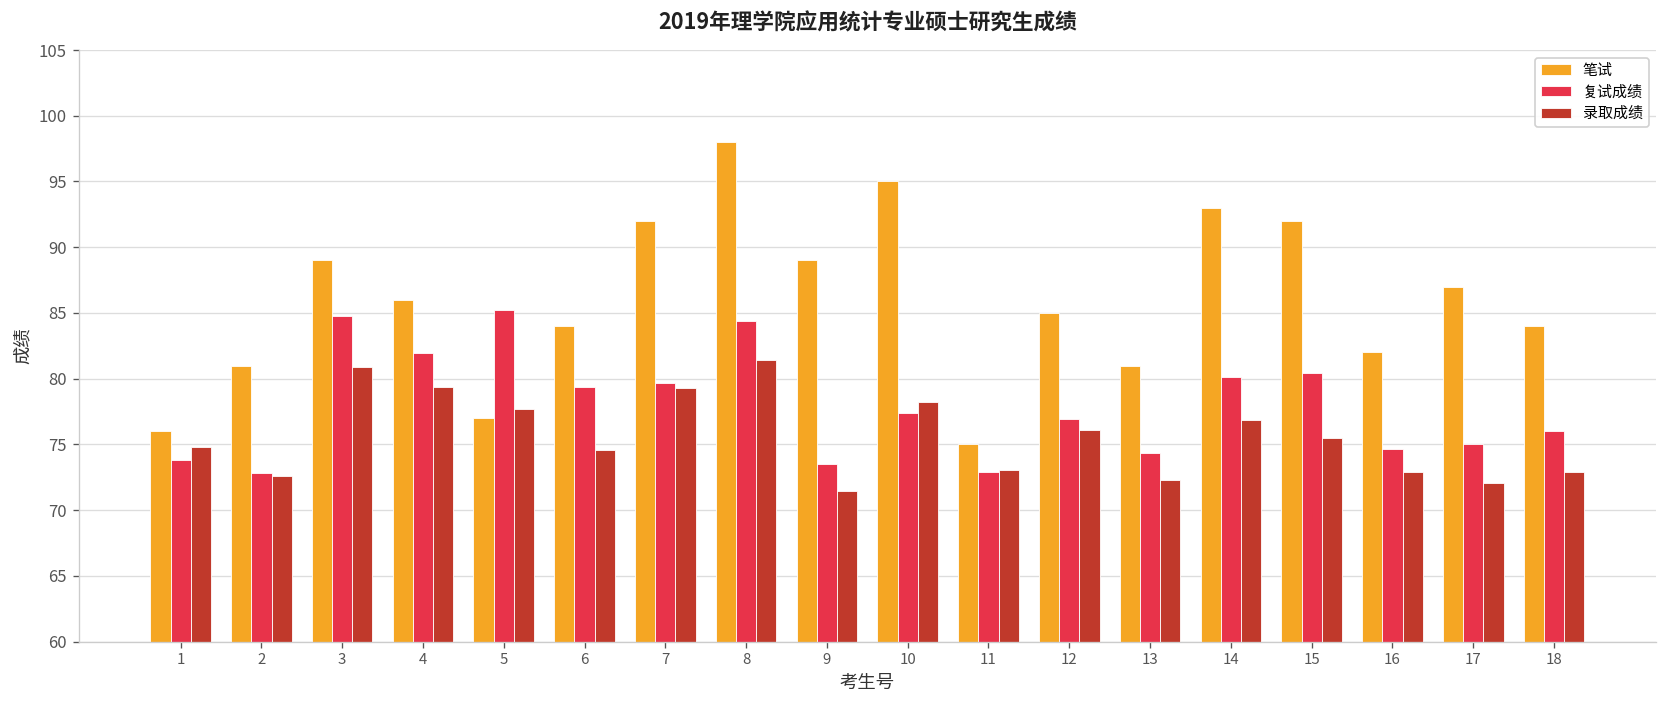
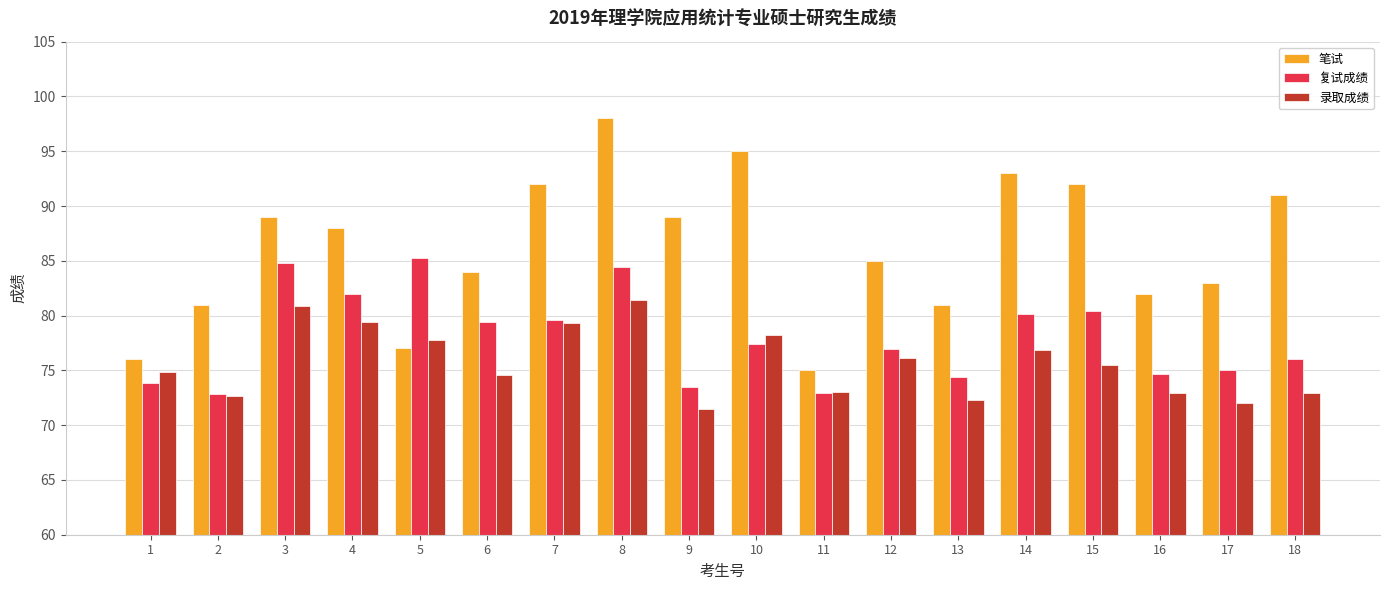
笔试, 4: 86 -> 88
笔试, 17: 87 -> 83
笔试, 18: 84 -> 91
